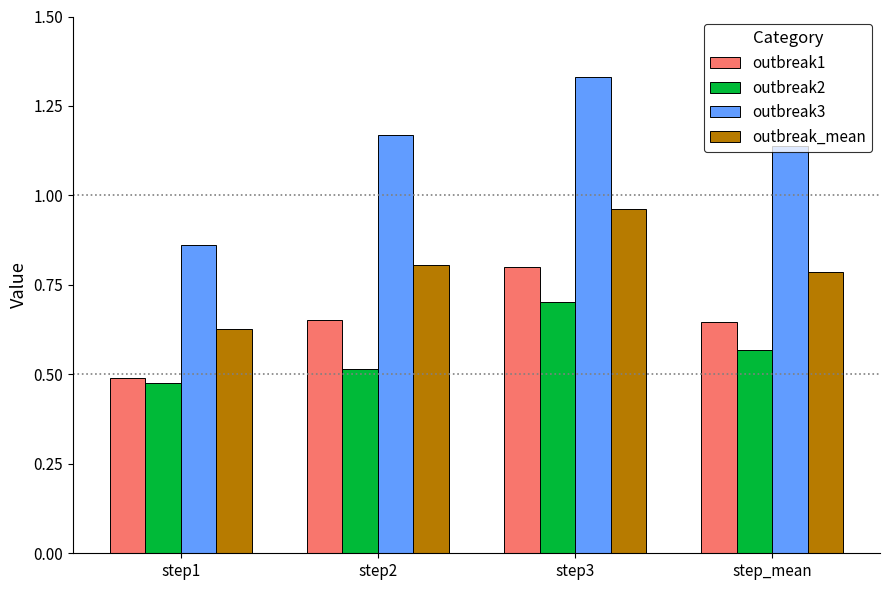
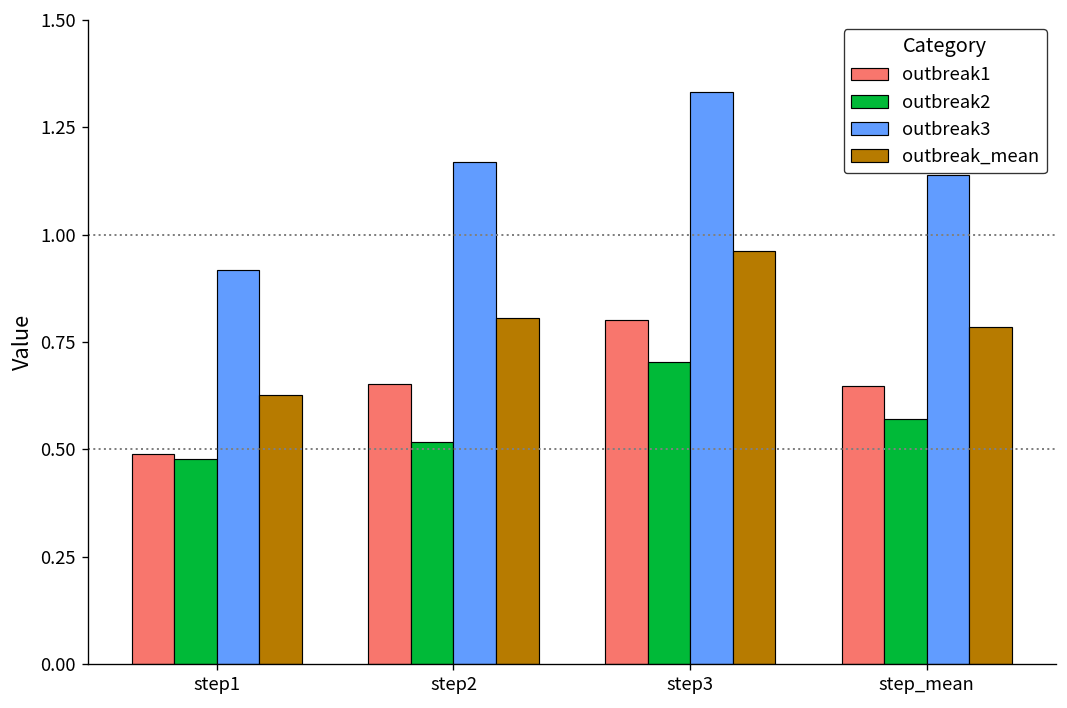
outbreak3, step1: 0.86 -> 0.92
